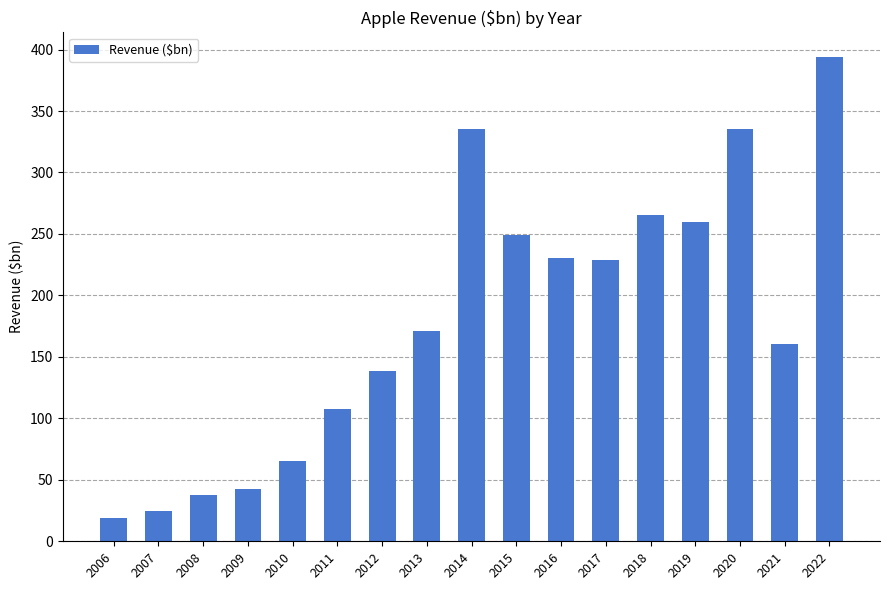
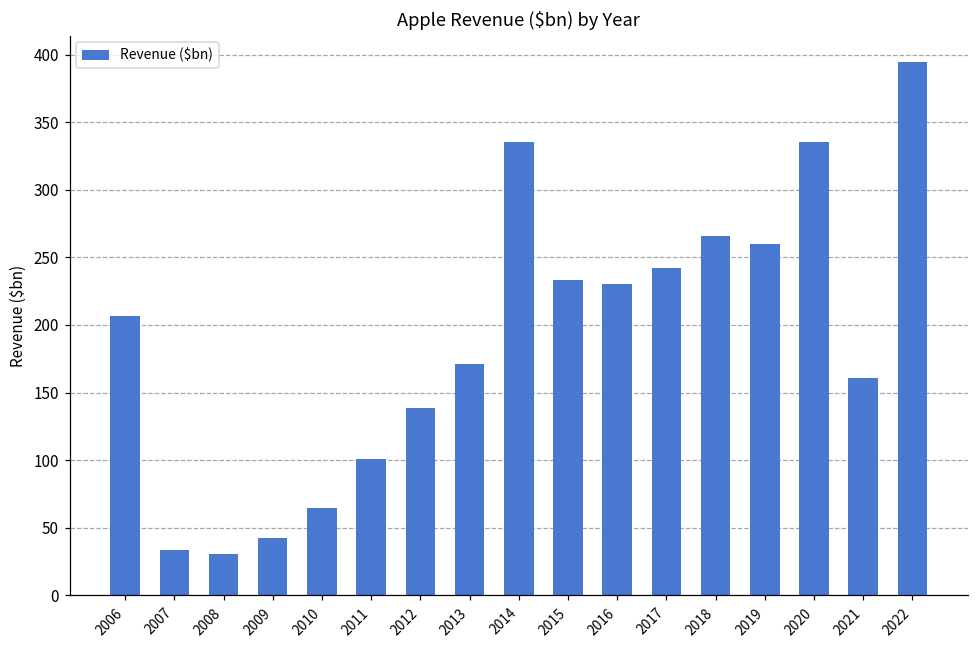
2006: 19 -> 206
2007: 24 -> 34
2008: 37 -> 31
2011: 108 -> 101
2015: 250 -> 234
2017: 229 -> 242
